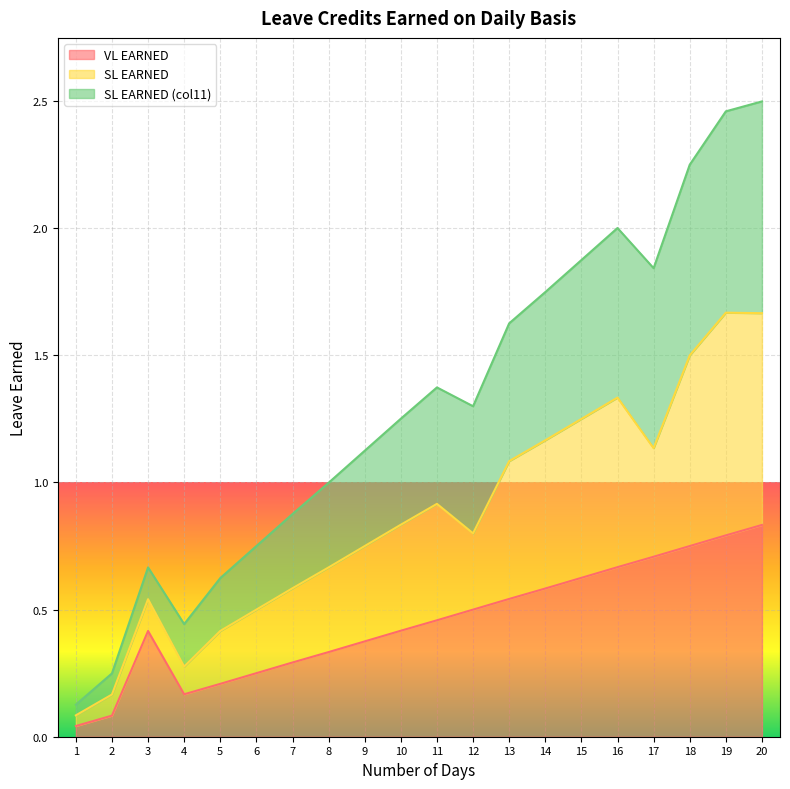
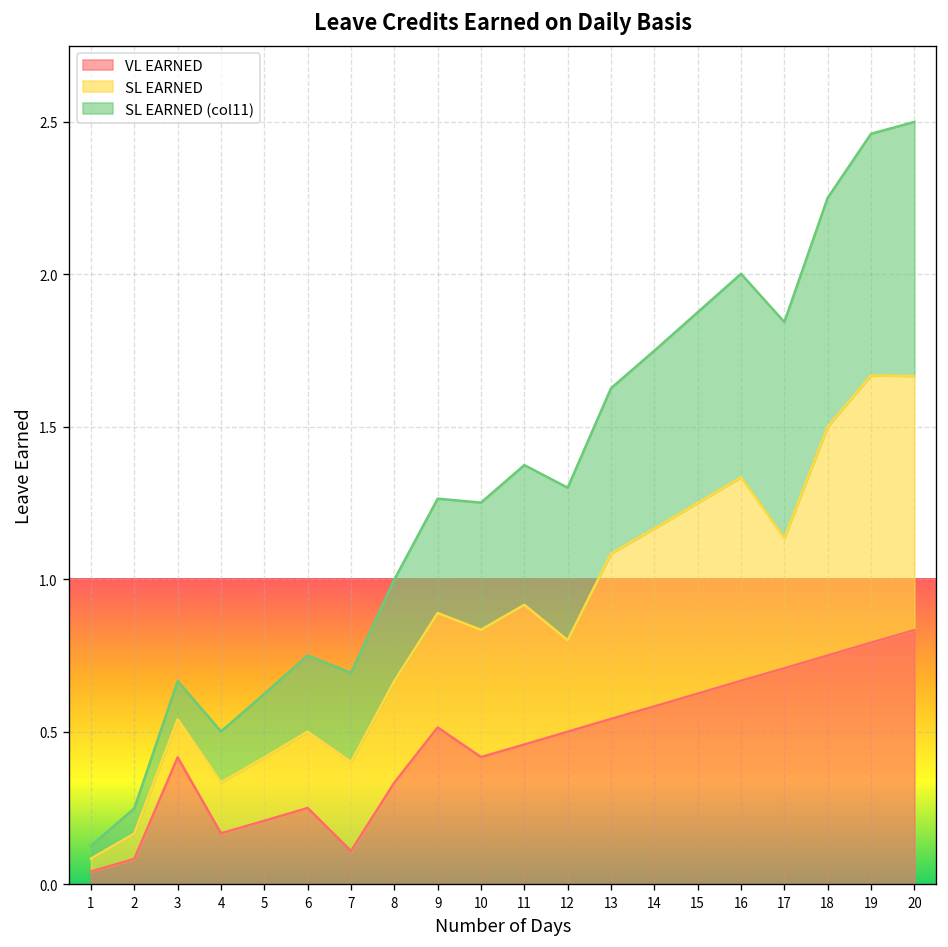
SL EARNED, 4: 0.11 -> 0.17
VL EARNED, 7: 0.29 -> 0.11
VL EARNED, 9: 0.38 -> 0.51
